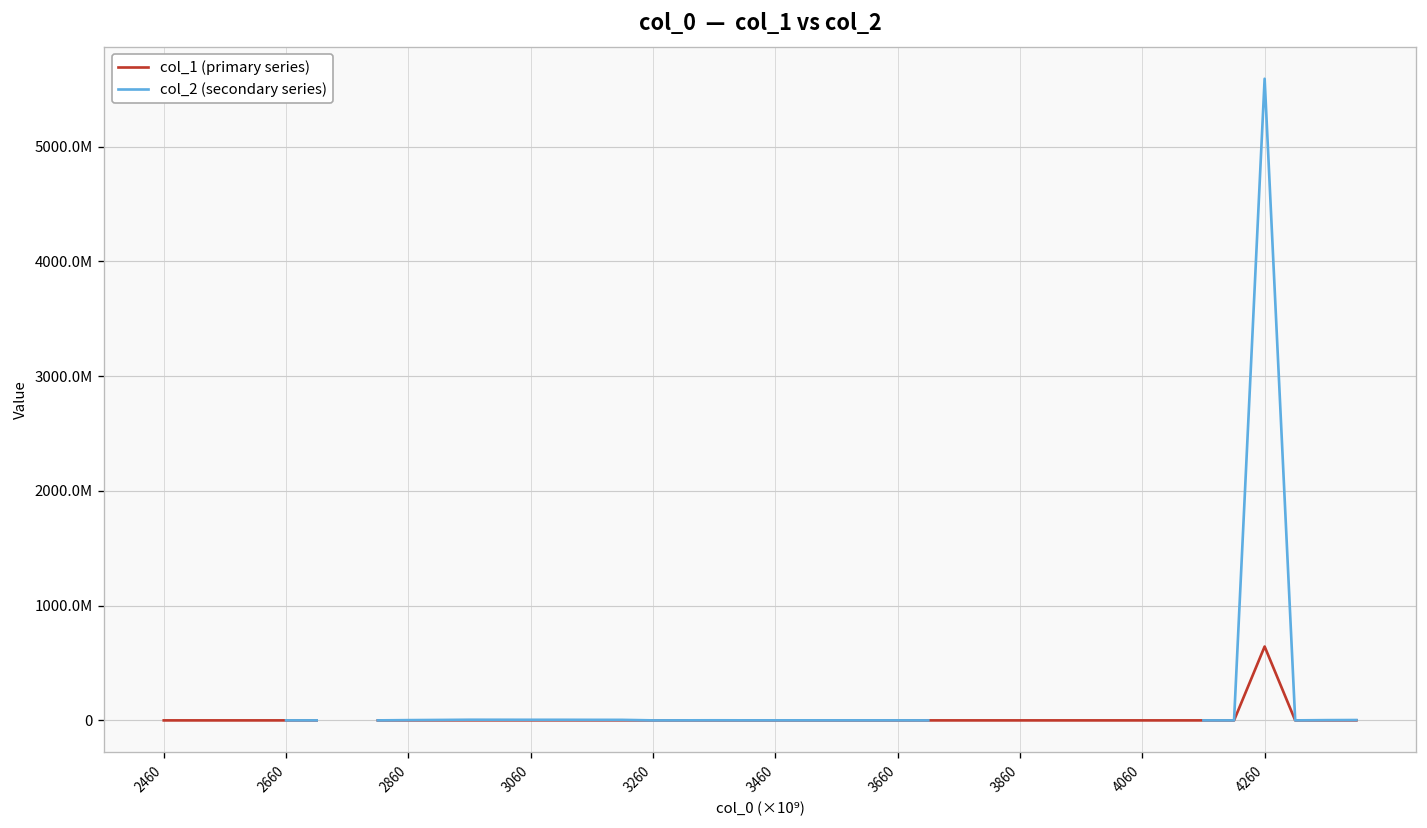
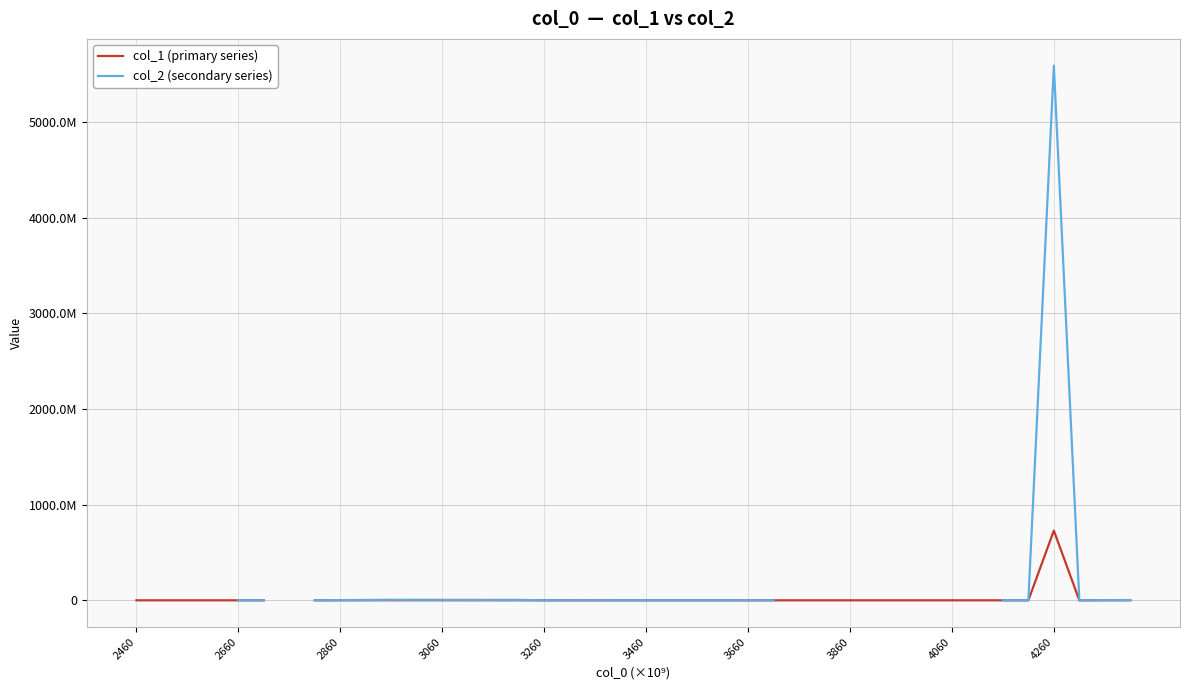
col_1 (primary series), 4260: 600000000 -> 700000000
